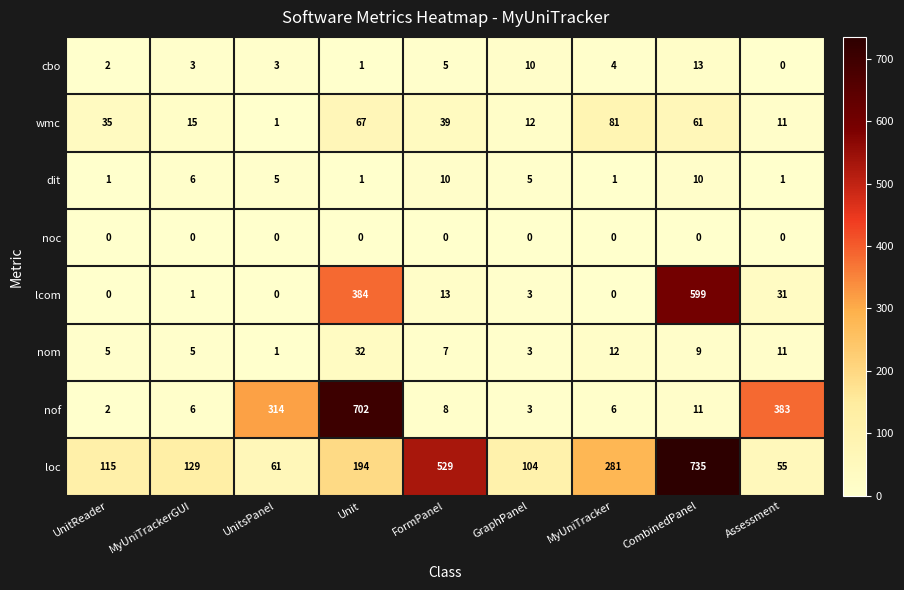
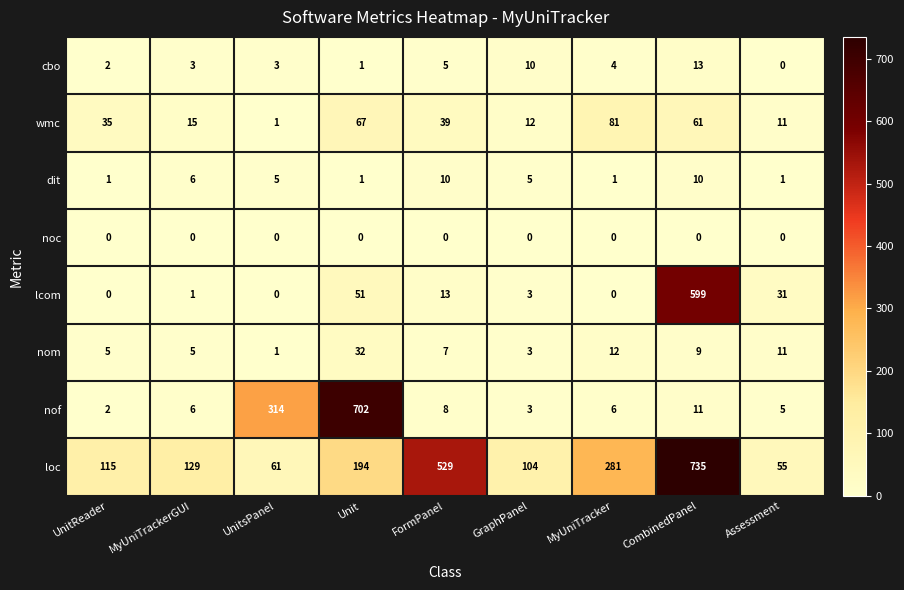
lcom, Unit: 384 -> 51
nof, Assessment: 383 -> 5
